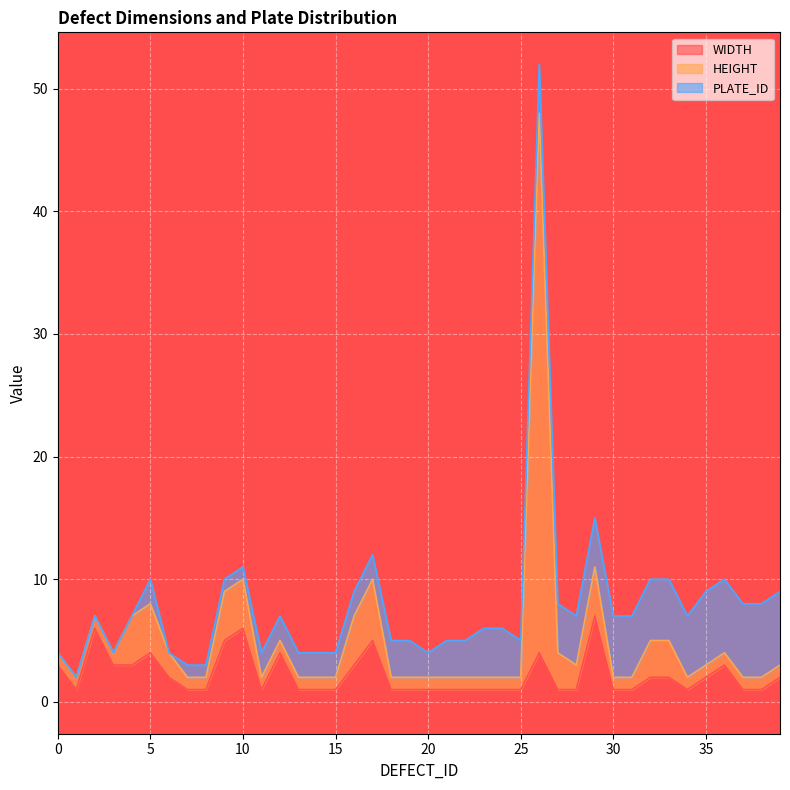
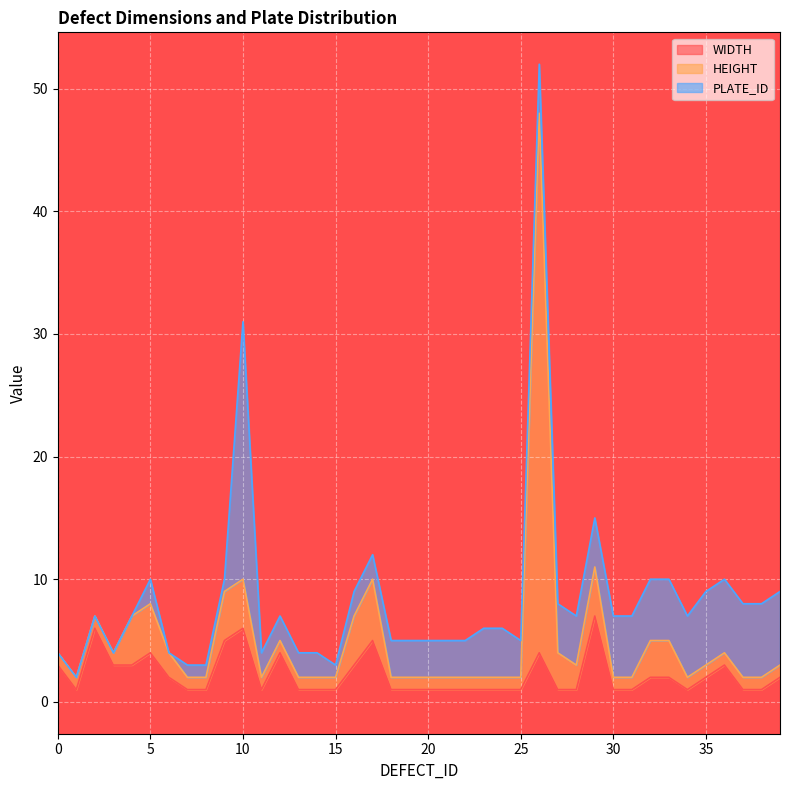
PLATE_ID, 10: 1 -> 21
PLATE_ID, 15: 2 -> 1
PLATE_ID, 20: 2 -> 3
